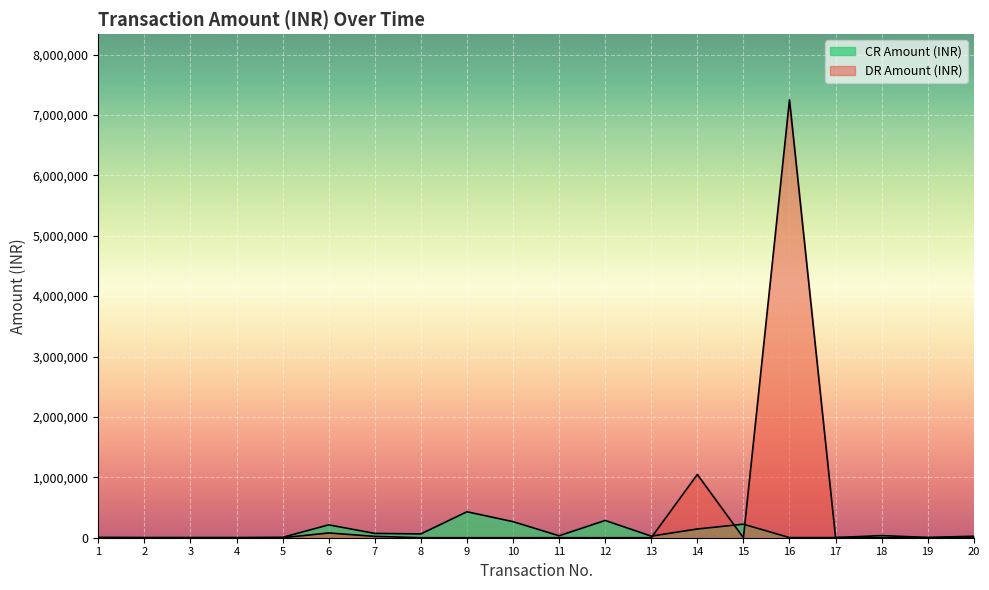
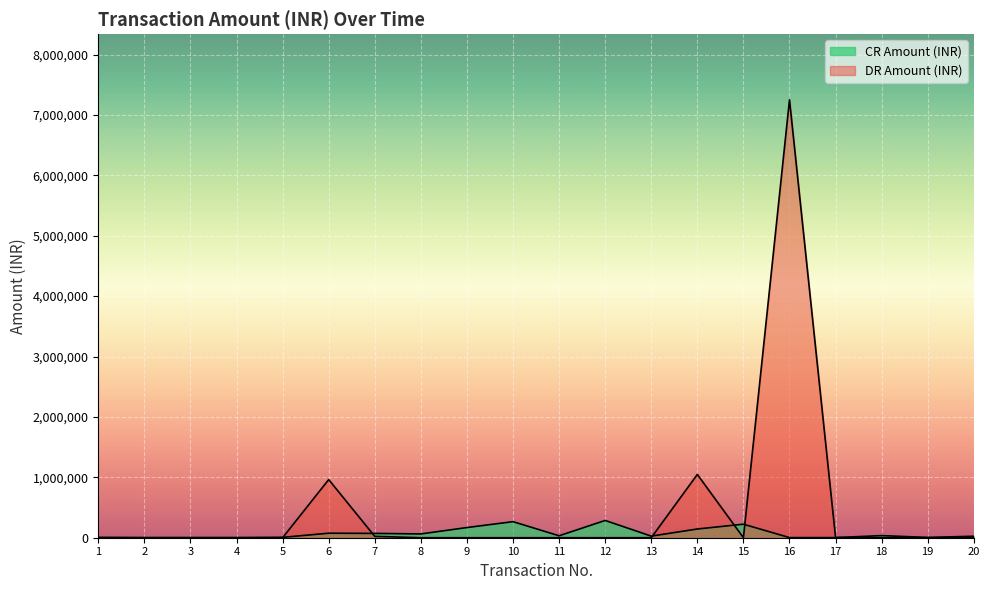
CR Amount (INR), 6: 200,000 -> 100,000
DR Amount (INR), 6: 100,000 -> 1,000,000
CR Amount (INR), 9: 400,000 -> 200,000
